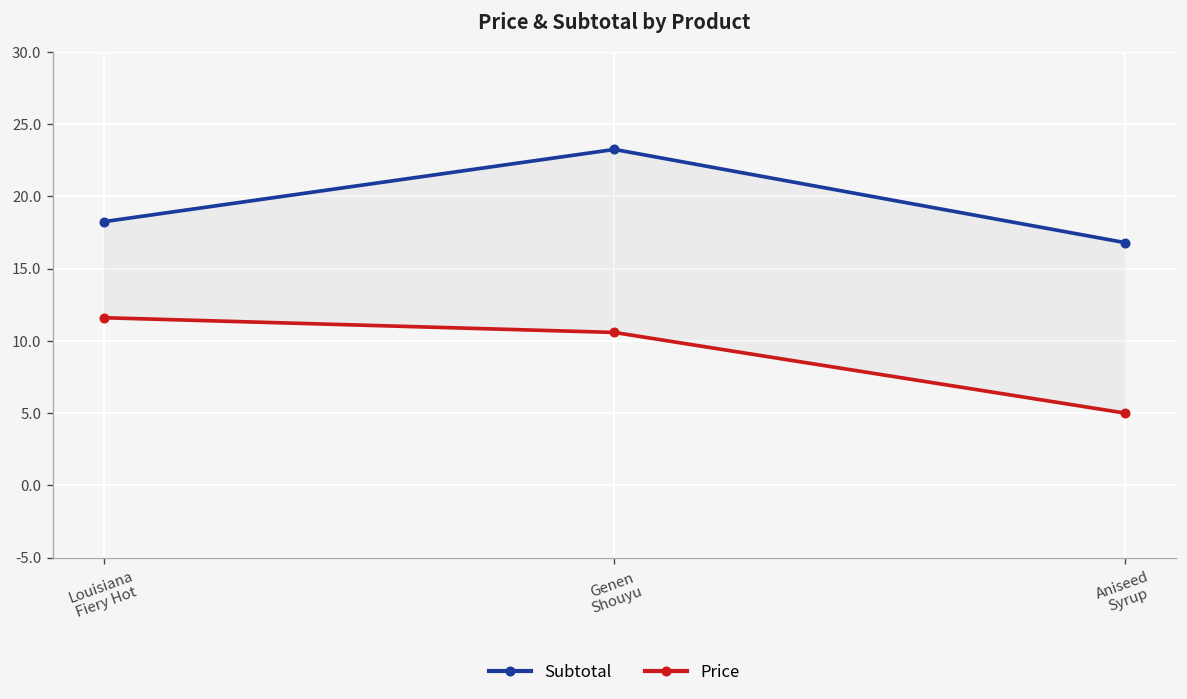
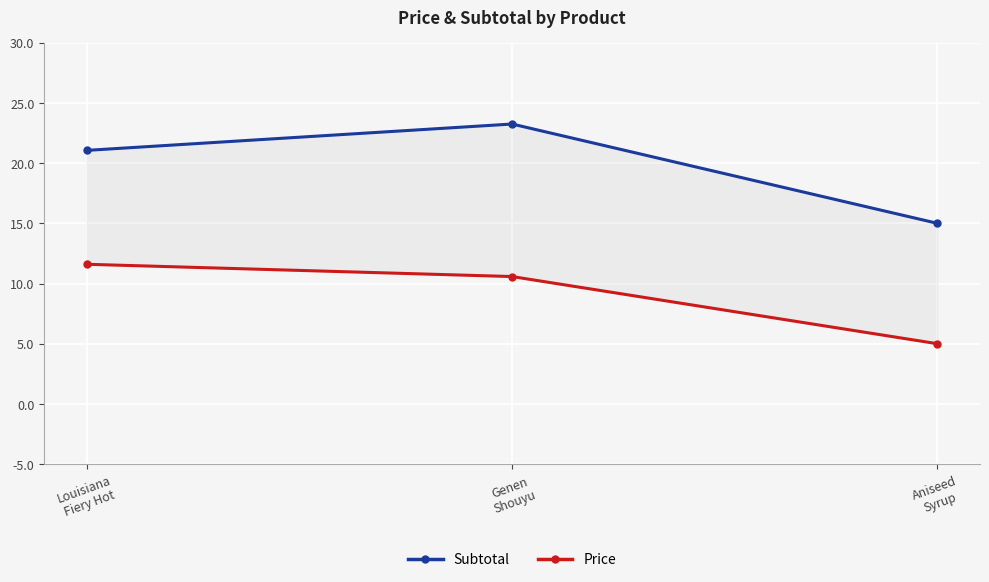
Subtotal, Louisiana Fiery Hot: 18.3 -> 21.1
Subtotal, Aniseed Syrup: 16.8 -> 15.0
